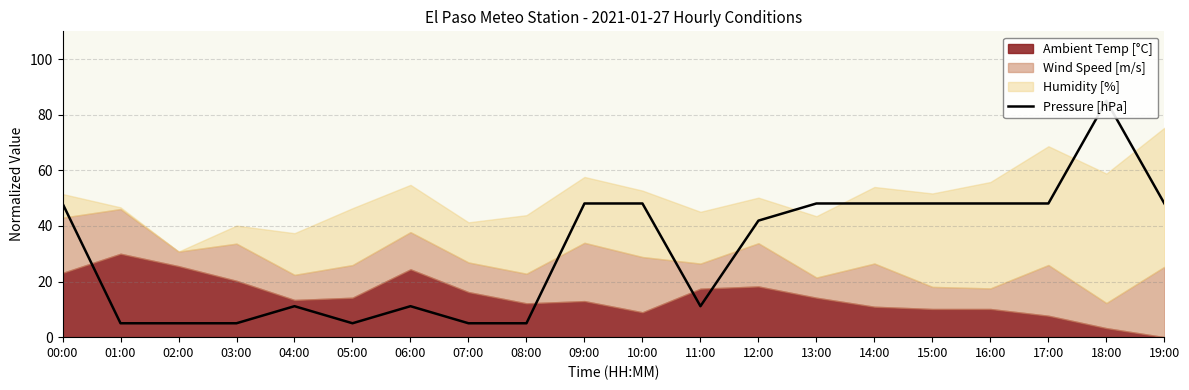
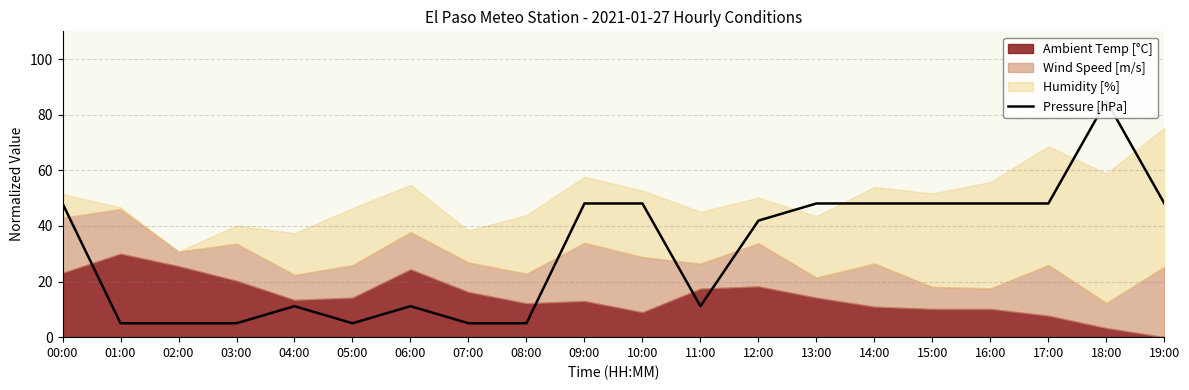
Humidity [%], 07:00: 14 -> 12
